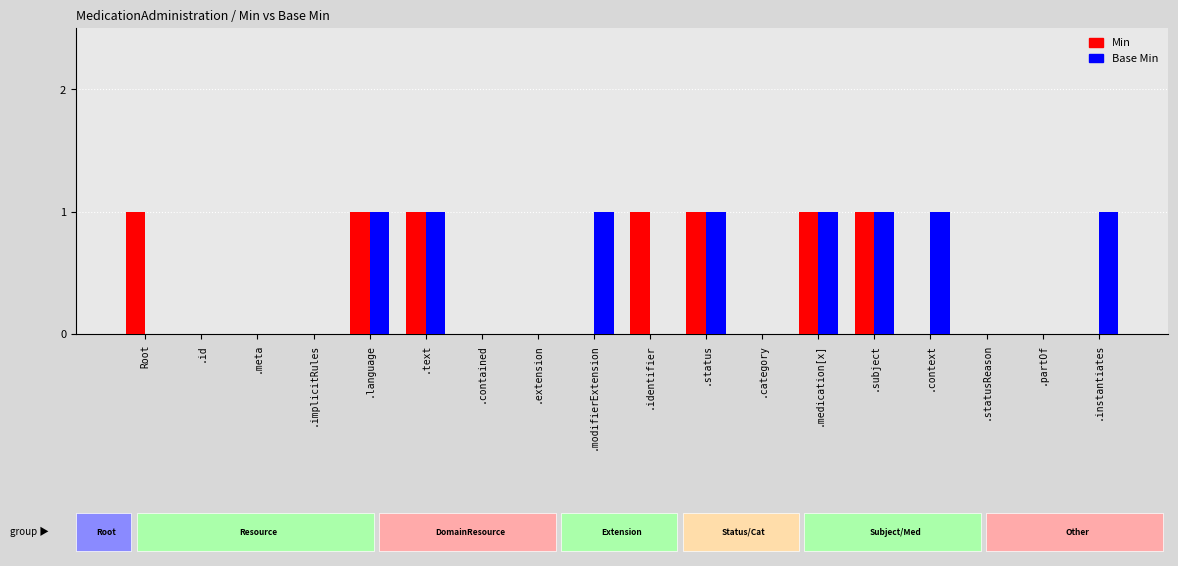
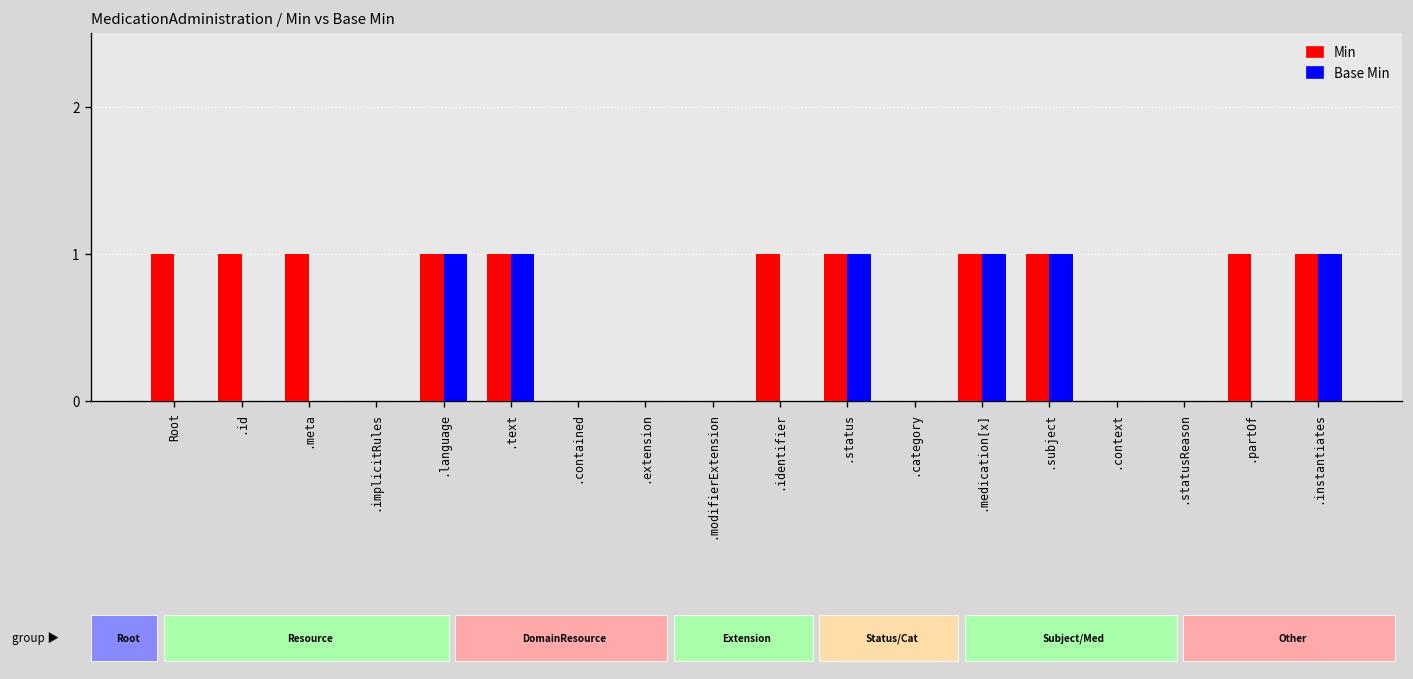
Min, .id: 0 -> 1
Min, .meta: 0 -> 1
Base Min, .modifierExtension: 1 -> 0
Base Min, .context: 1 -> 0
Min, .partOf: 0 -> 1
Min, .instantiates: 0 -> 1
